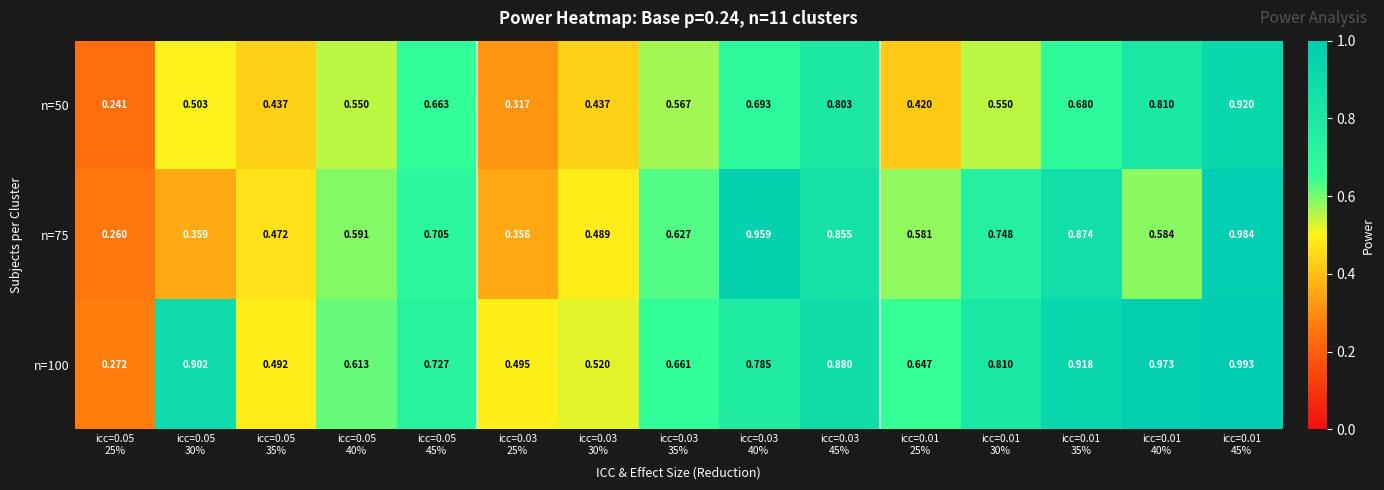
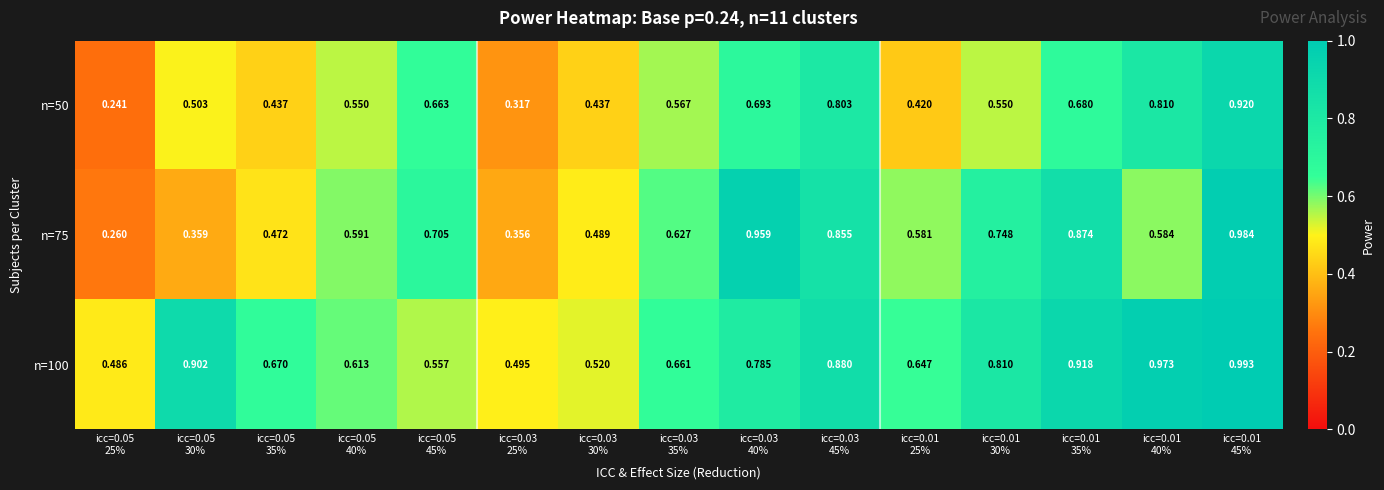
n=100, icc=0.05 25%: 0.272 -> 0.486
n=100, icc=0.05 35%: 0.492 -> 0.670
n=100, icc=0.05 45%: 0.727 -> 0.557
